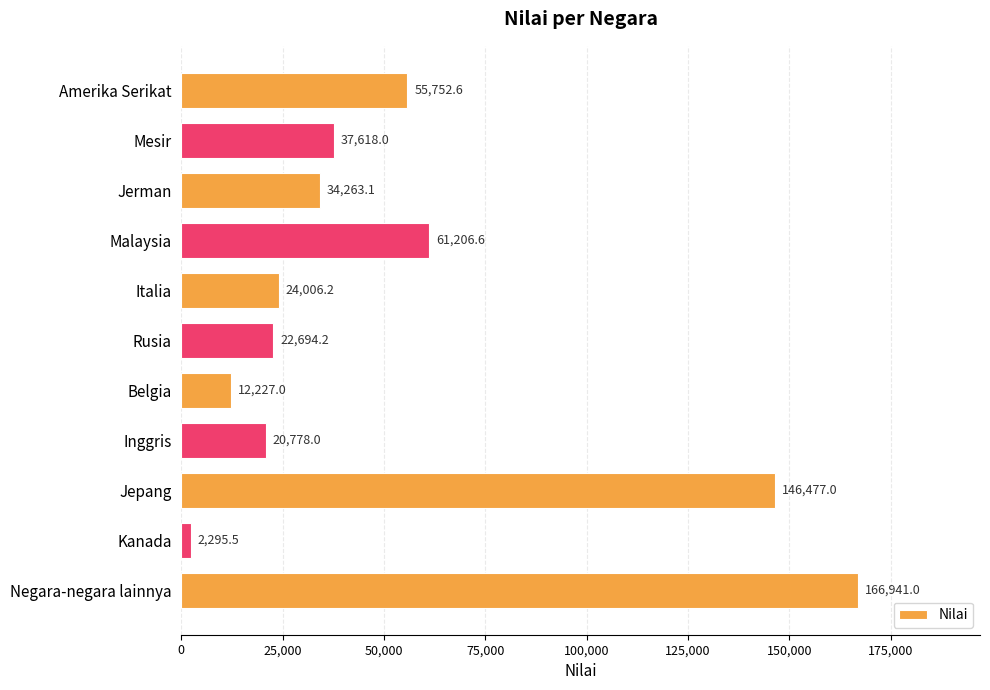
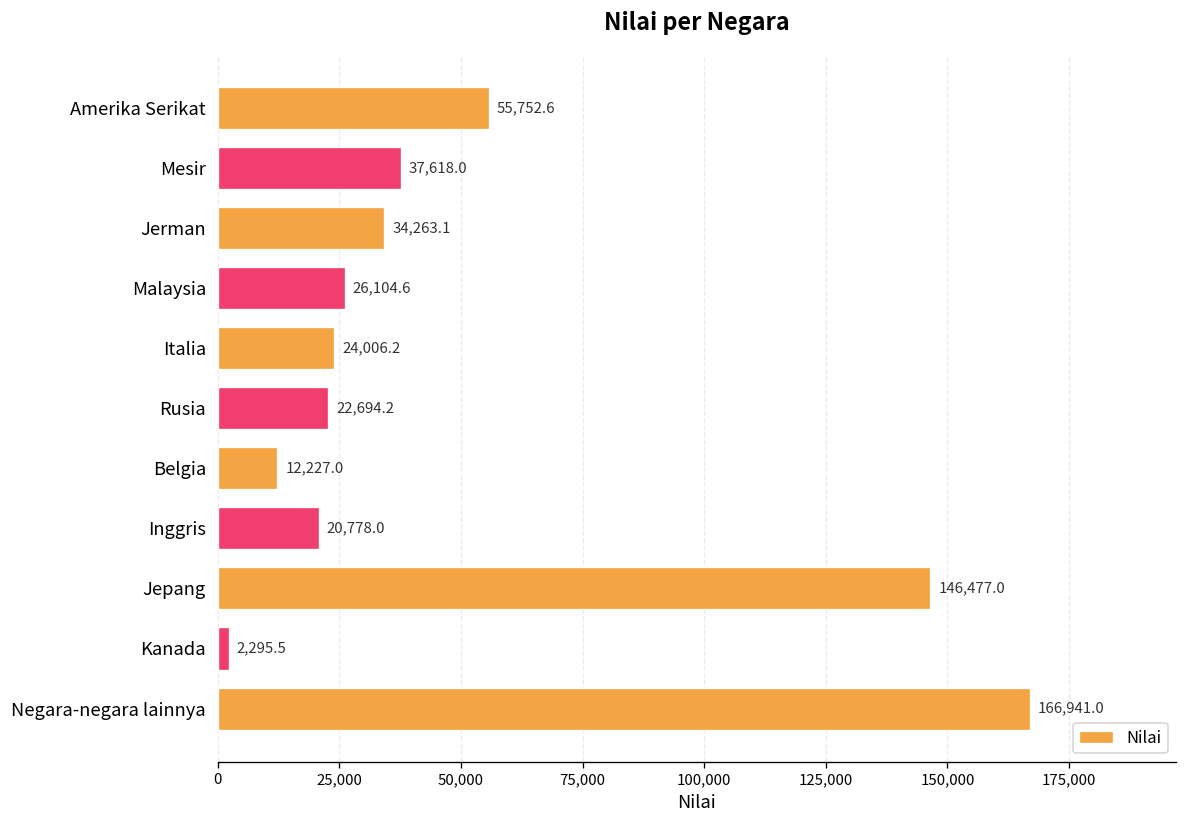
Malaysia: 61,206.6 -> 26,104.6
